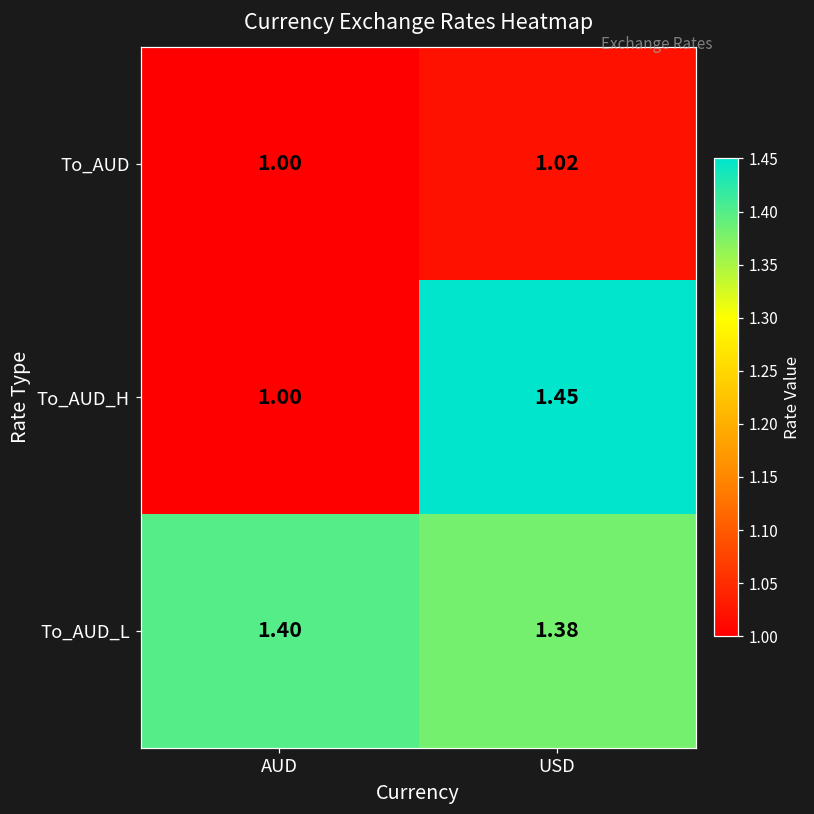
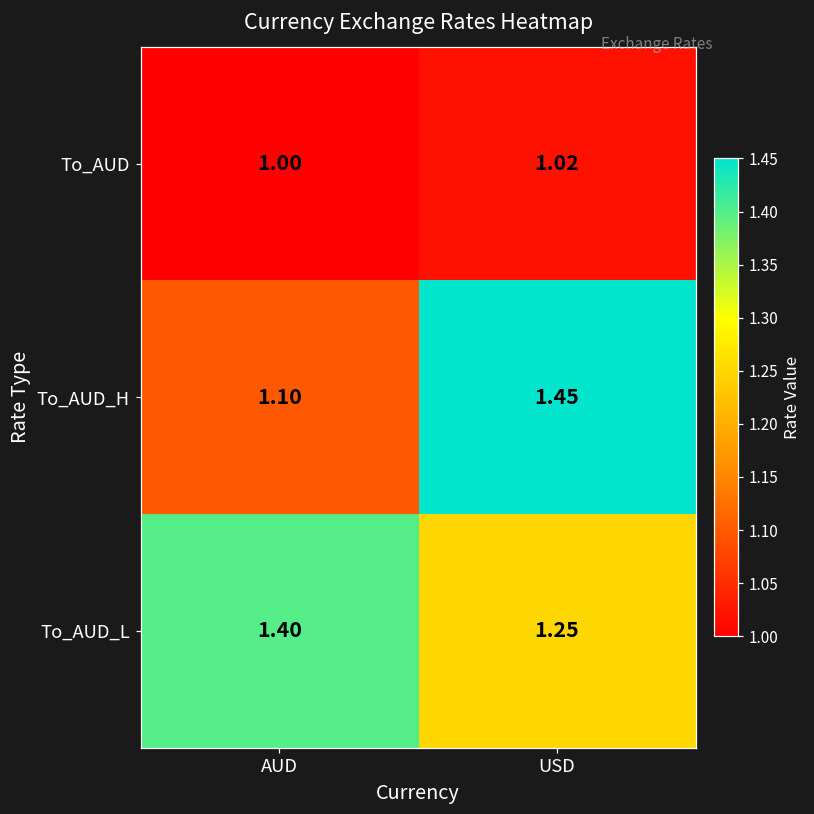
To_AUD_H, AUD: 1.00 -> 1.10
To_AUD_L, USD: 1.38 -> 1.25
